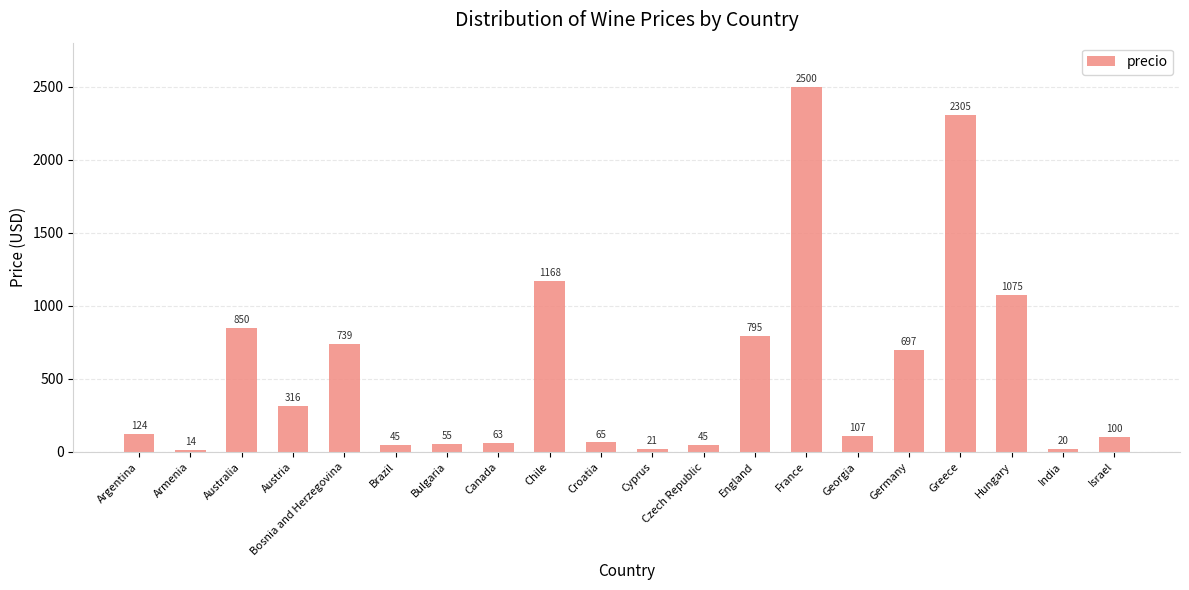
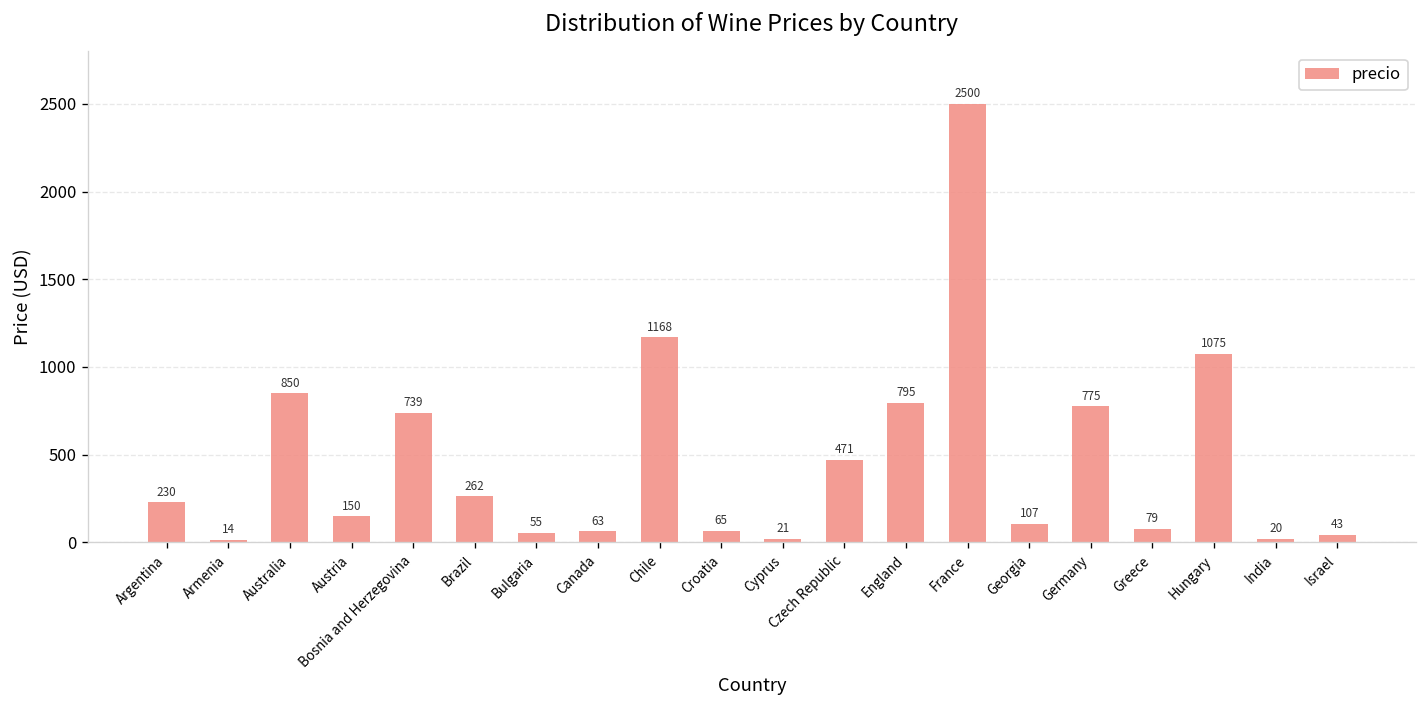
Argentina: 124 -> 230
Austria: 316 -> 150
Brazil: 45 -> 262
Czech Republic: 45 -> 471
Germany: 697 -> 775
Greece: 2305 -> 79
Israel: 100 -> 43
